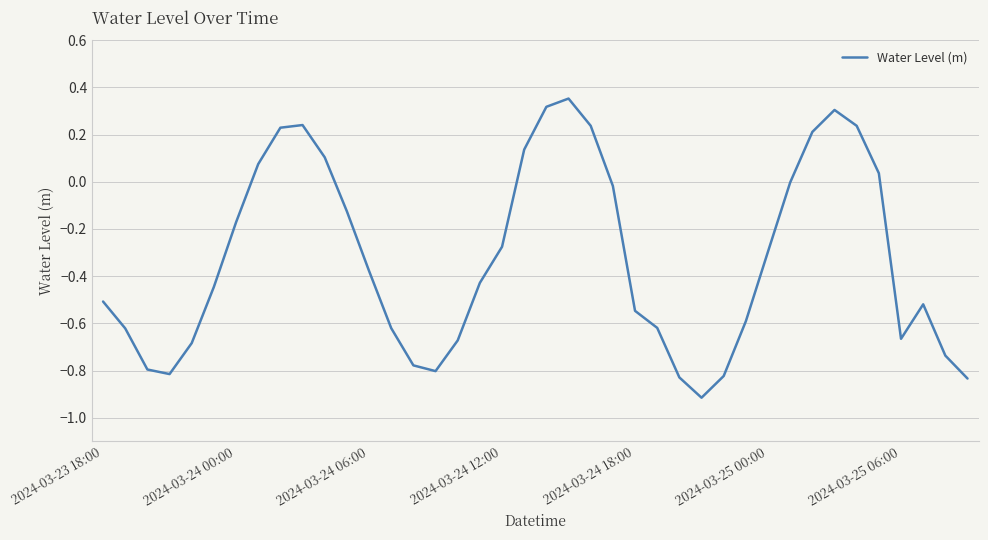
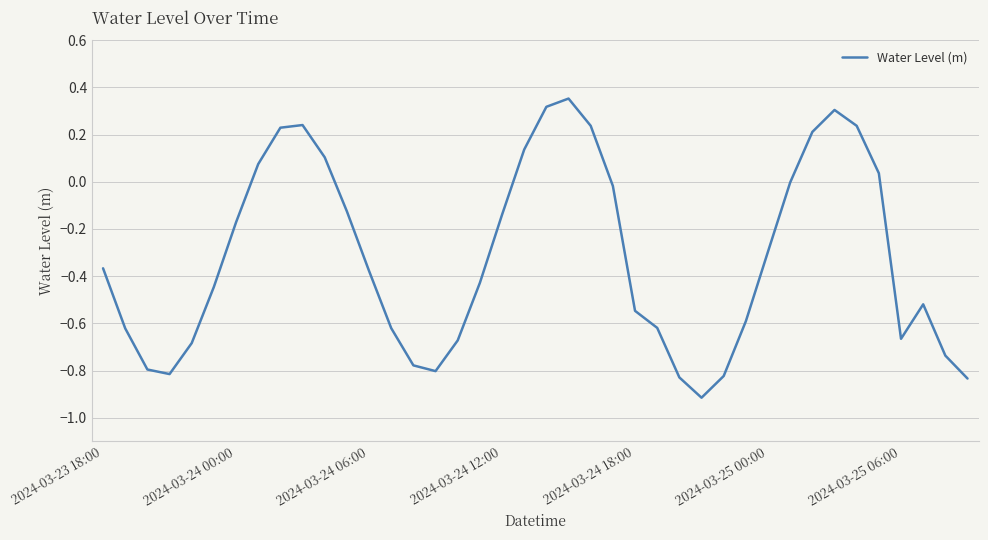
2024-03-23 18:00: -0.51 -> -0.37
2024-03-24 12:00: -0.28 -> -0.14
